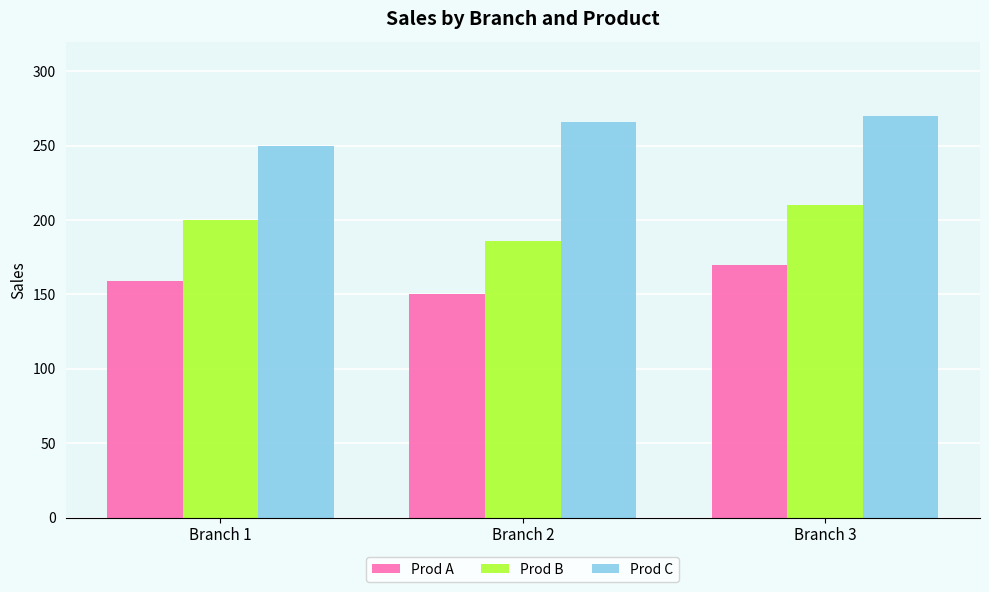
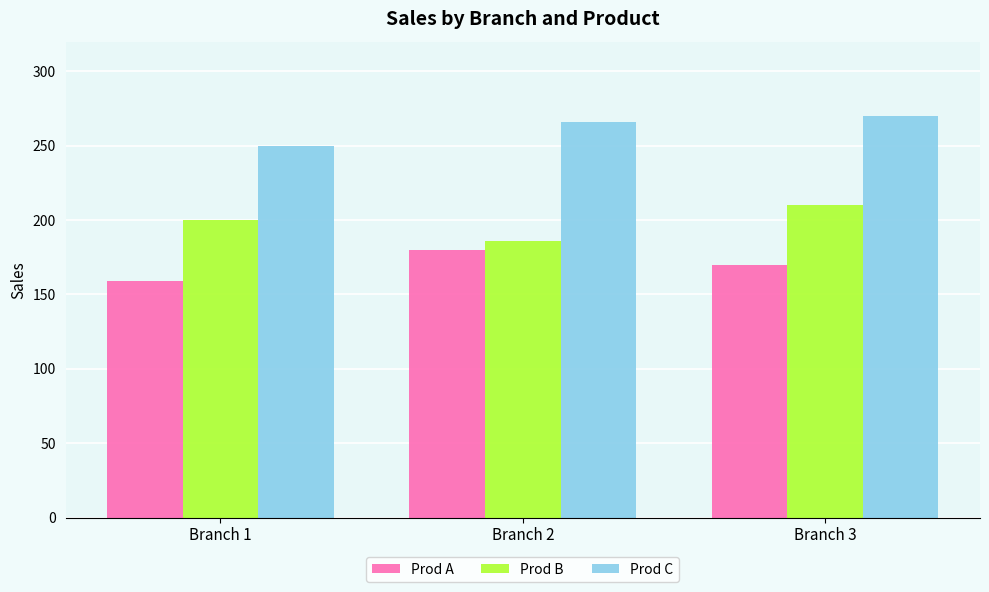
Prod A, Branch 2: 150 -> 180
